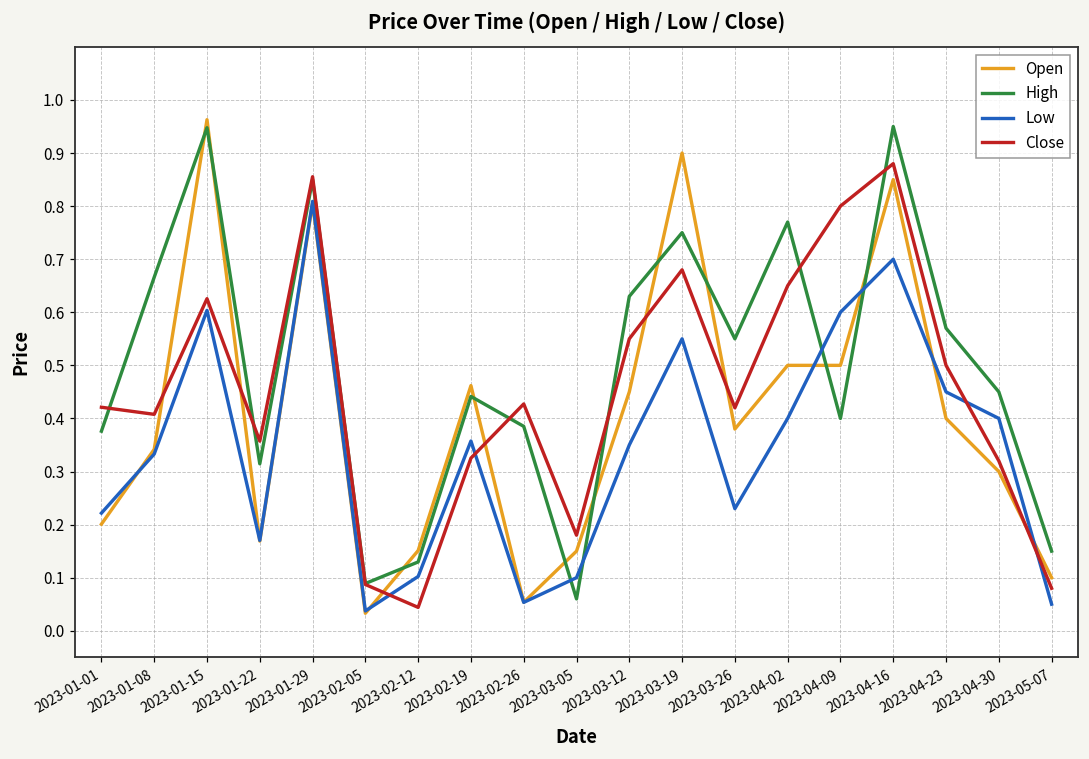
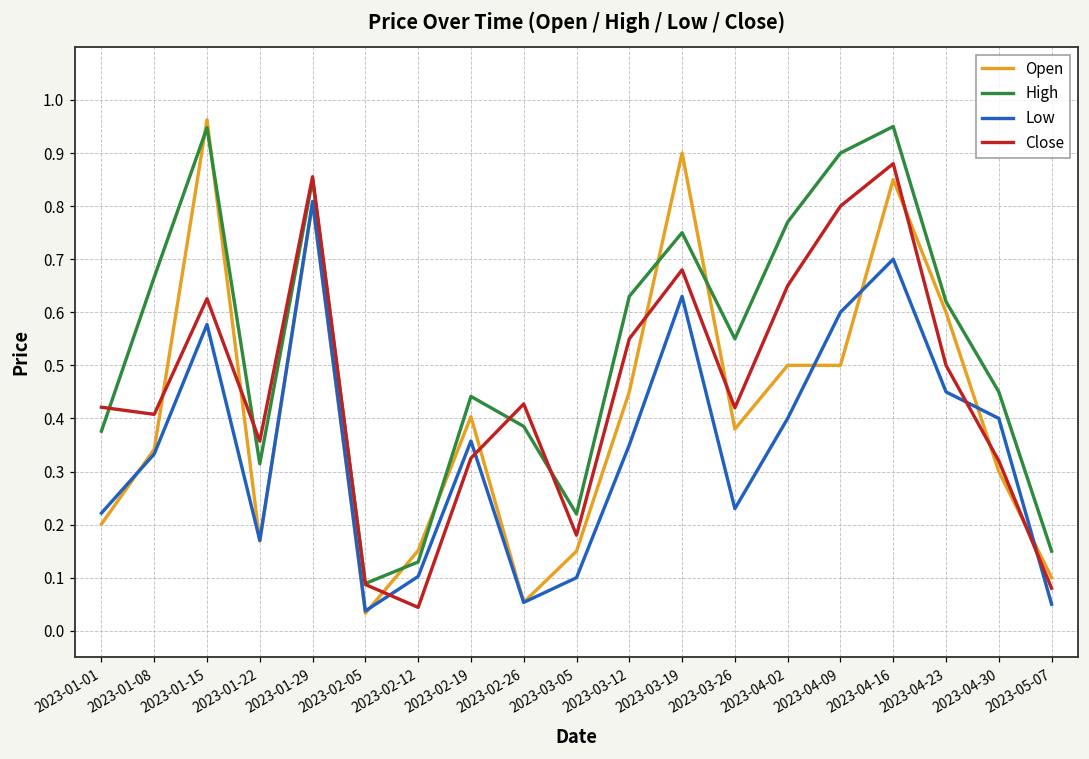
Low, 2023-01-15: 0.60 -> 0.58
Open, 2023-02-19: 0.46 -> 0.40
High, 2023-03-05: 0.06 -> 0.22
Low, 2023-03-19: 0.55 -> 0.63
High, 2023-04-09: 0.4 -> 0.9
Open, 2023-04-23: 0.4 -> 0.6
High, 2023-04-23: 0.57 -> 0.62
